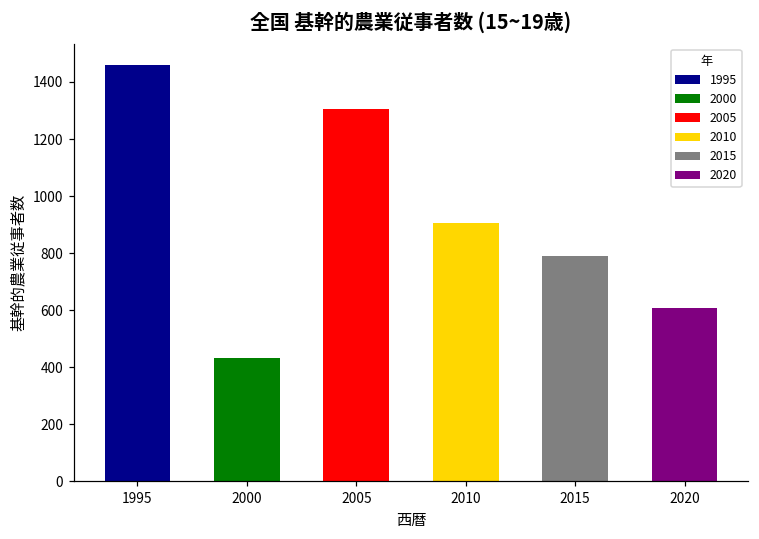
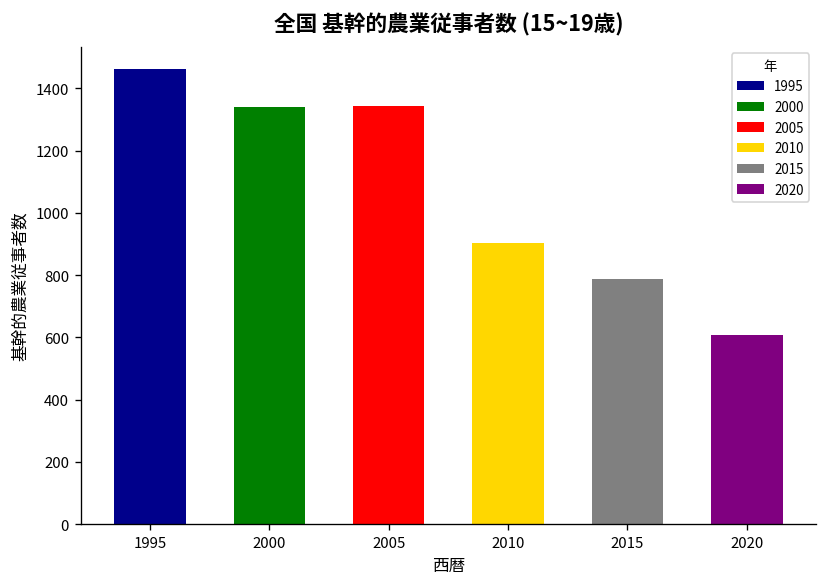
2000: 430 -> 1340
2005: 1310 -> 1340
